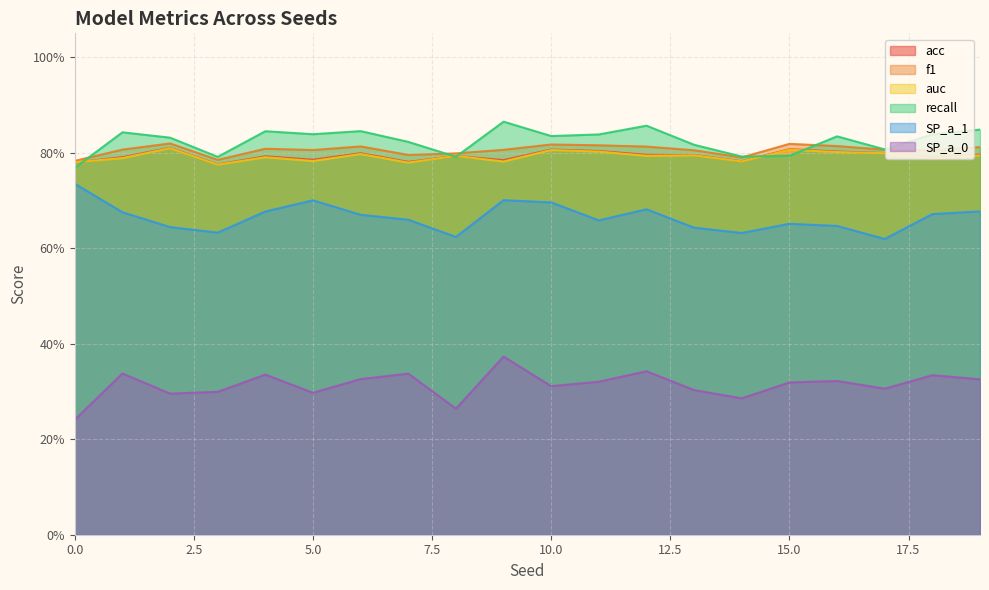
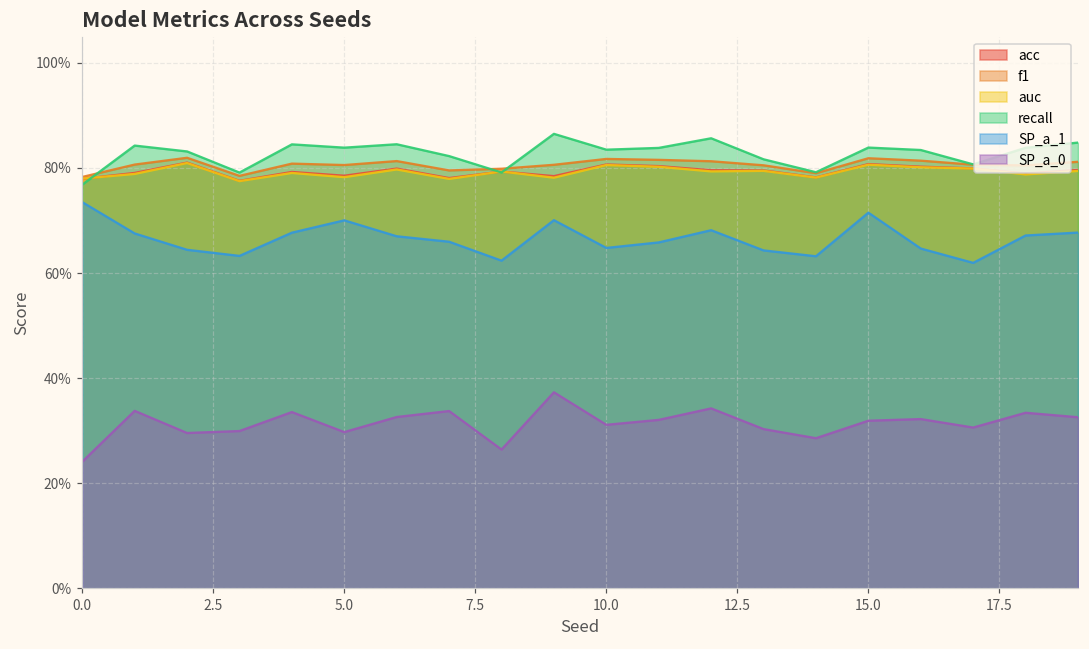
SP_a_1, 10.0: 70% -> 65%
recall, 15.0: 79% -> 84%
SP_a_1, 15.0: 65% -> 71%
